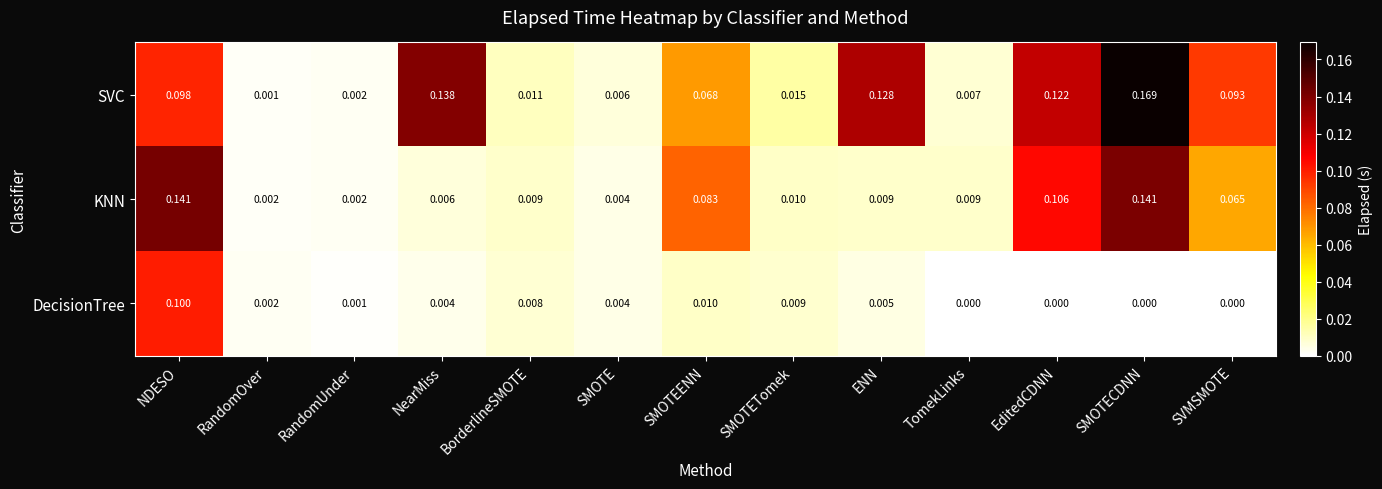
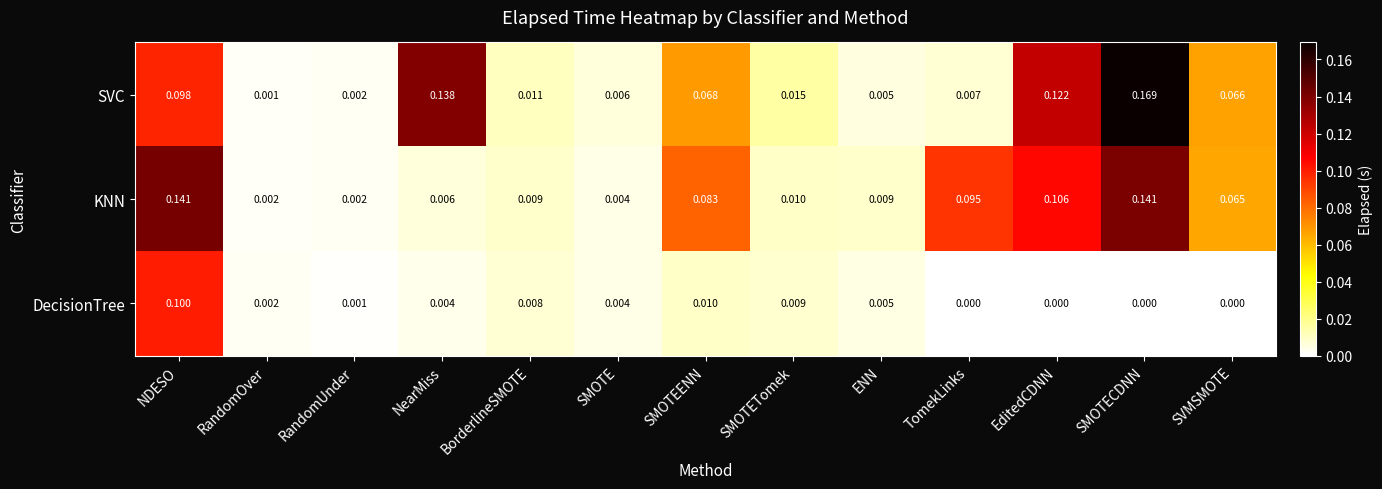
SVC, ENN: 0.128 -> 0.005
SVC, SVMSMOTE: 0.093 -> 0.066
KNN, TomekLinks: 0.009 -> 0.095
